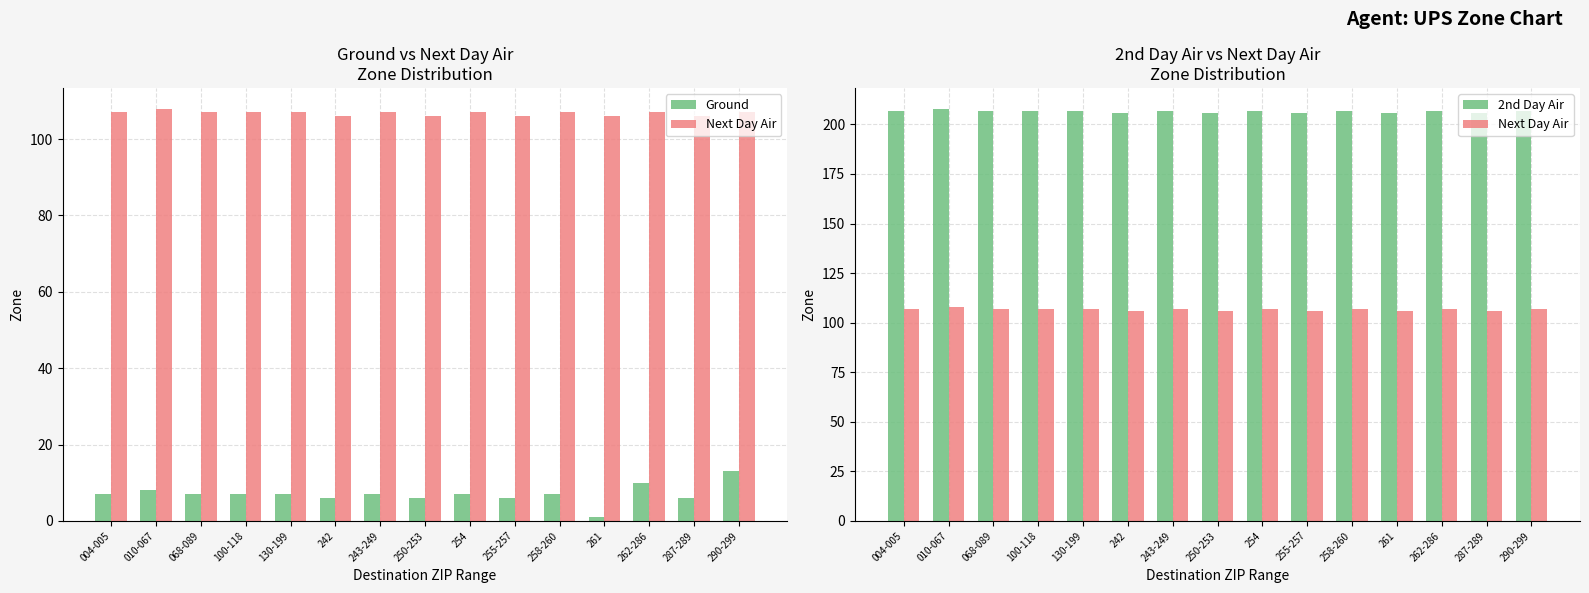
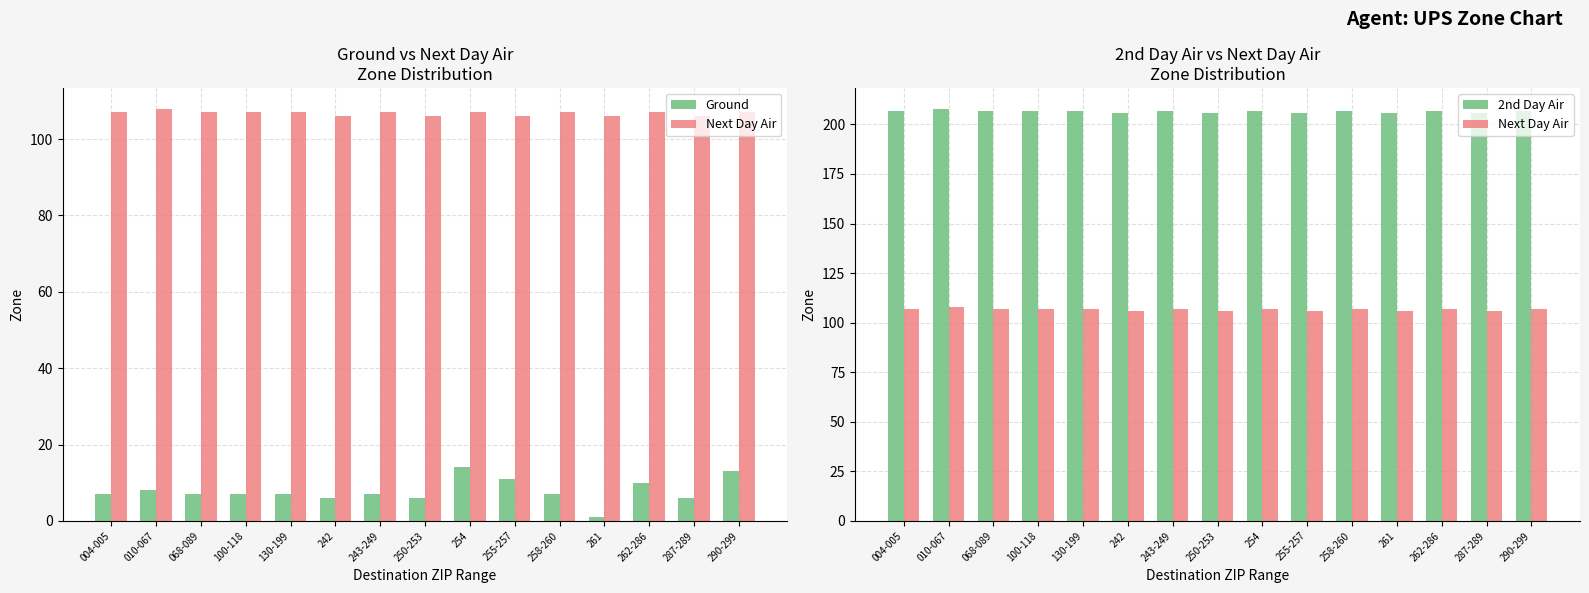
Ground vs Next Day Air Zone Distribution, Ground, 254: 7 -> 14
Ground vs Next Day Air Zone Distribution, Ground, 255-257: 6 -> 11
